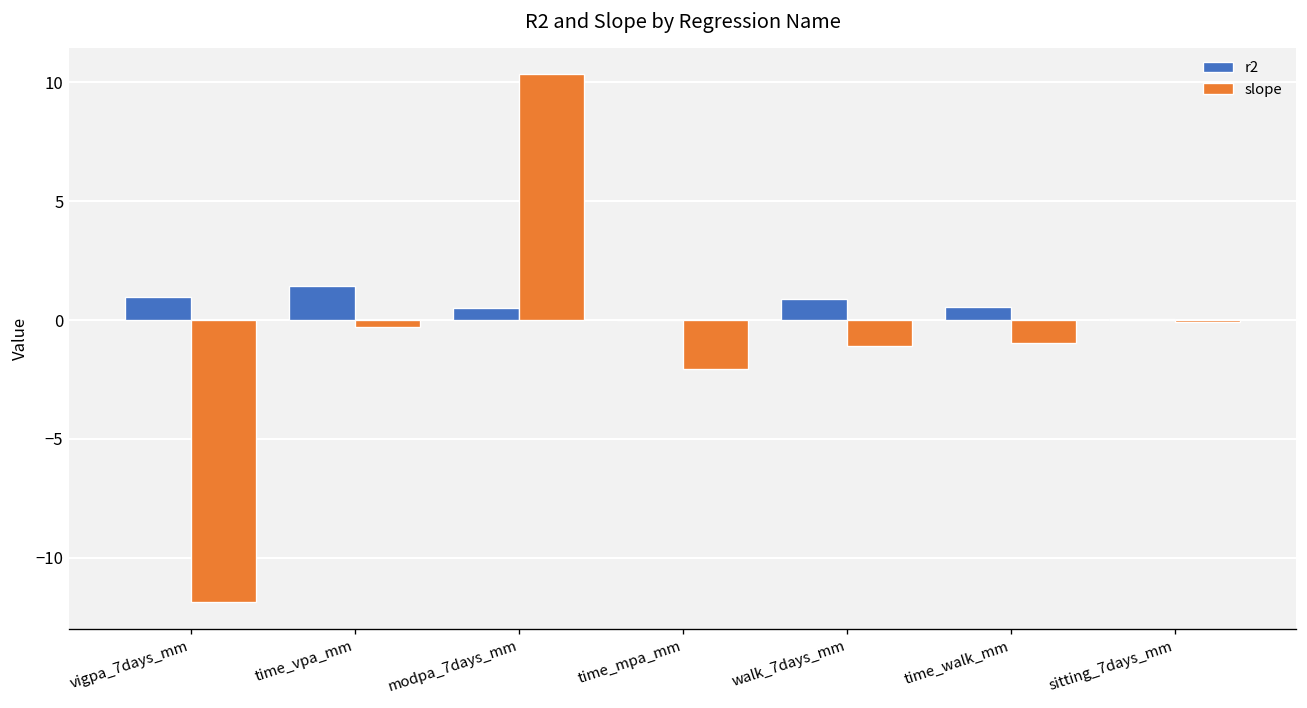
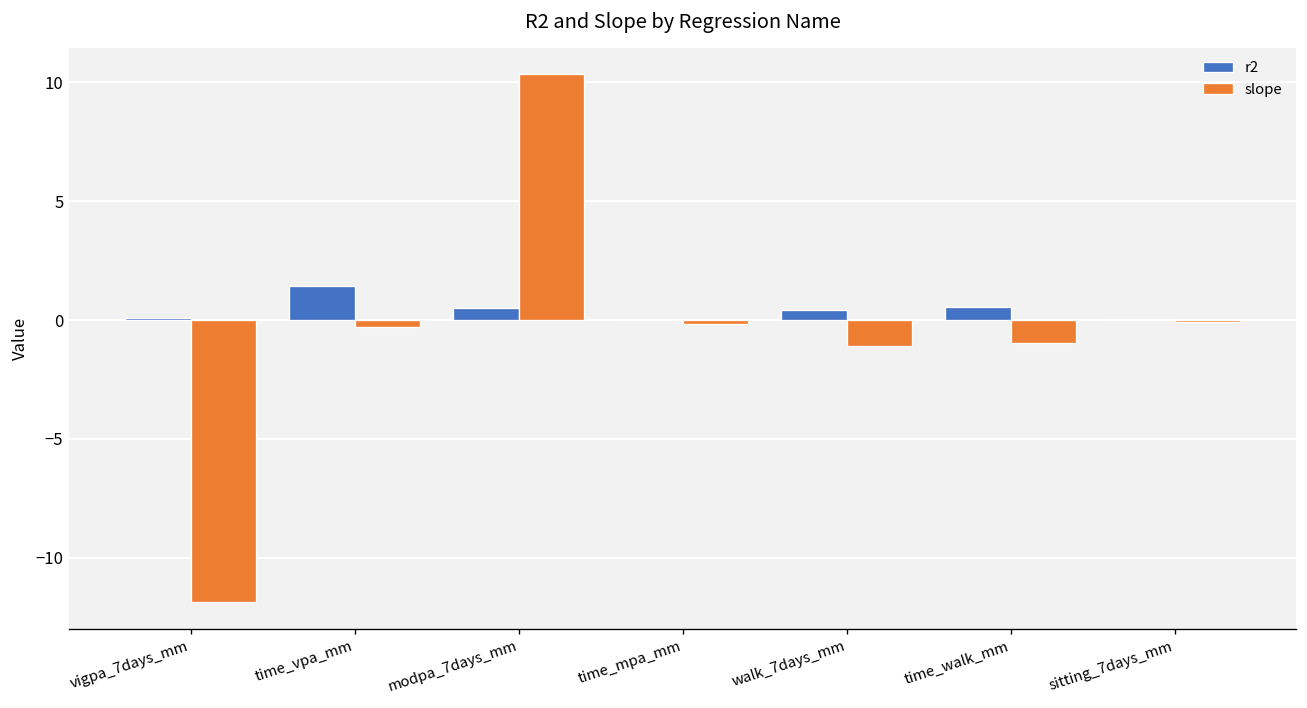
r2, vigpa_7days_mm: 1.0 -> 0.1
slope, time_mpa_mm: -2.1 -> -0.2
r2, walk_7days_mm: 0.9 -> 0.4
